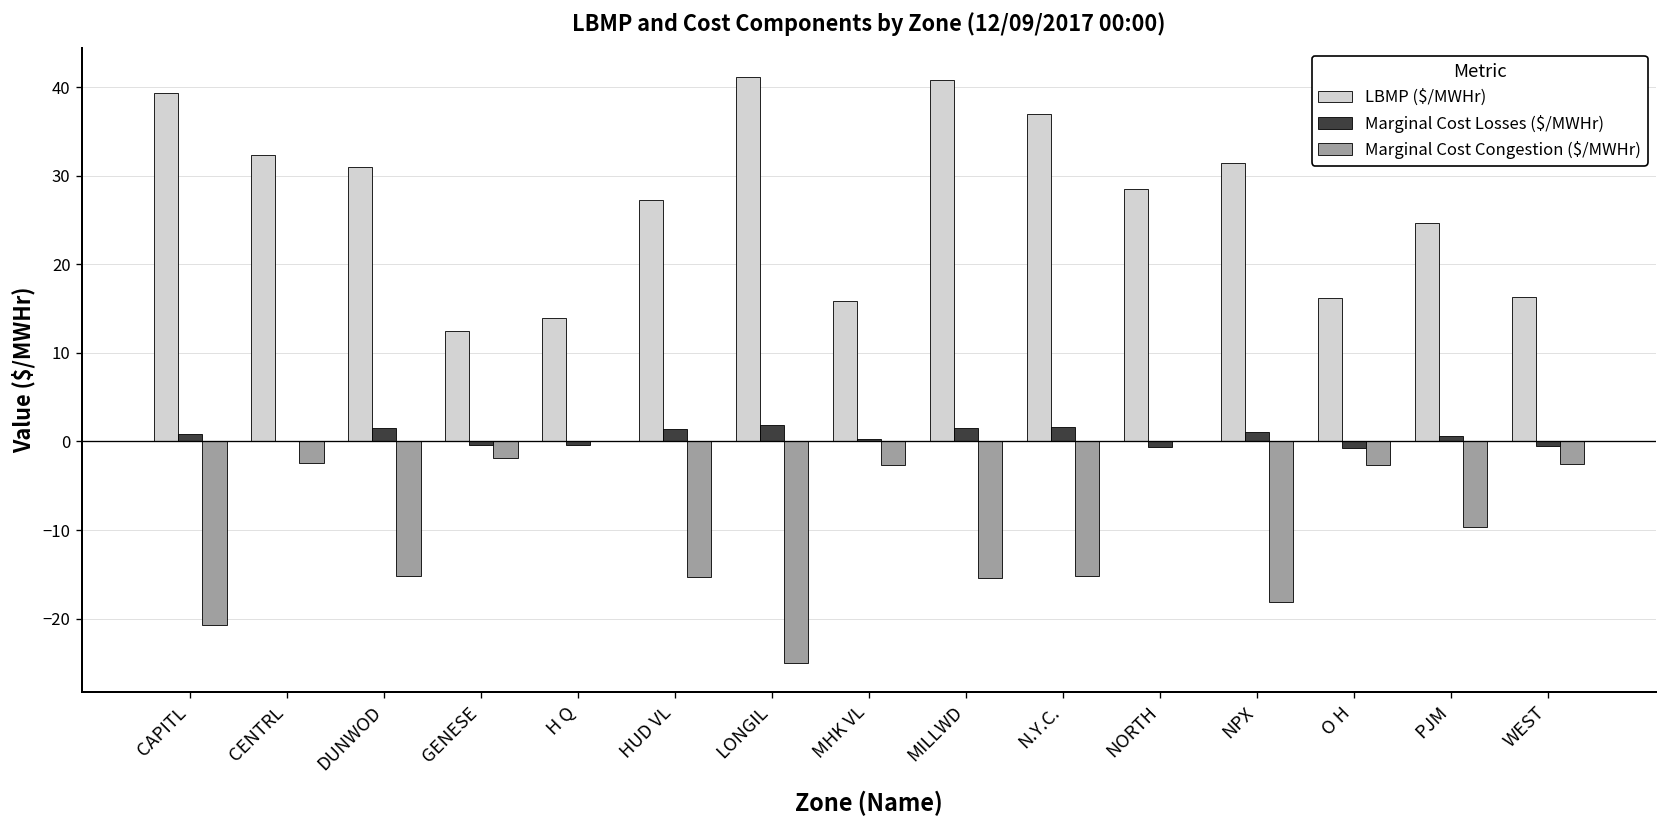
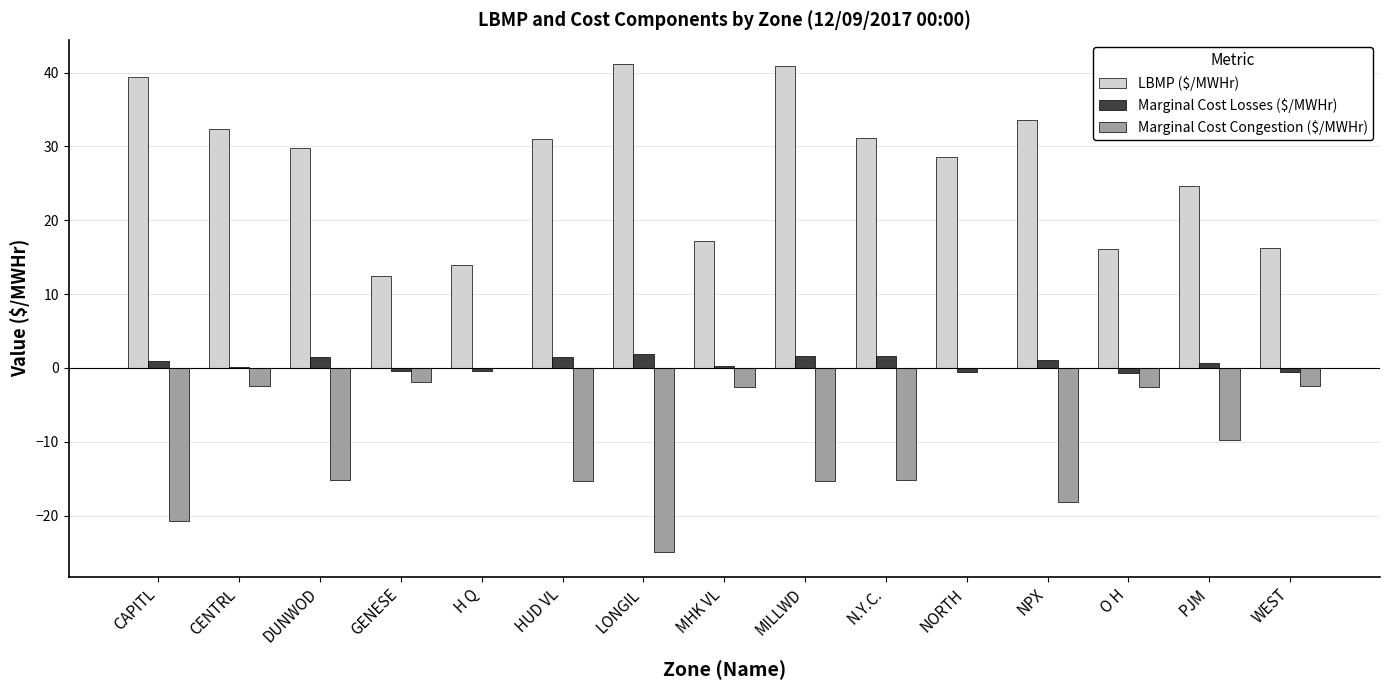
LBMP ($/MWHr), DUNWOD: 31 -> 30
LBMP ($/MWHr), HUD VL: 27 -> 31
LBMP ($/MWHr), MHK VL: 16 -> 17
LBMP ($/MWHr), N.Y.C.: 37 -> 31
LBMP ($/MWHr), NPX: 31 -> 34
